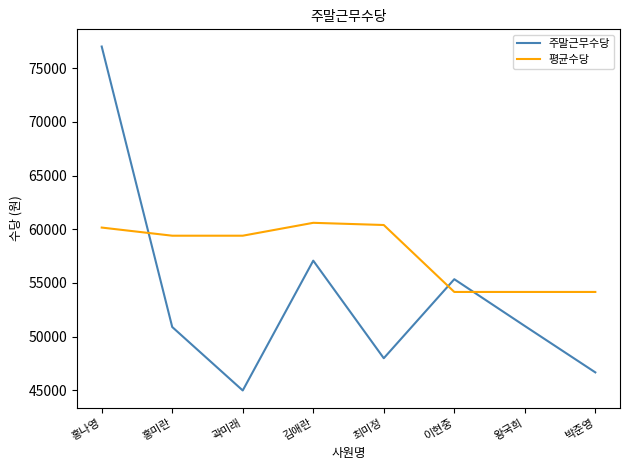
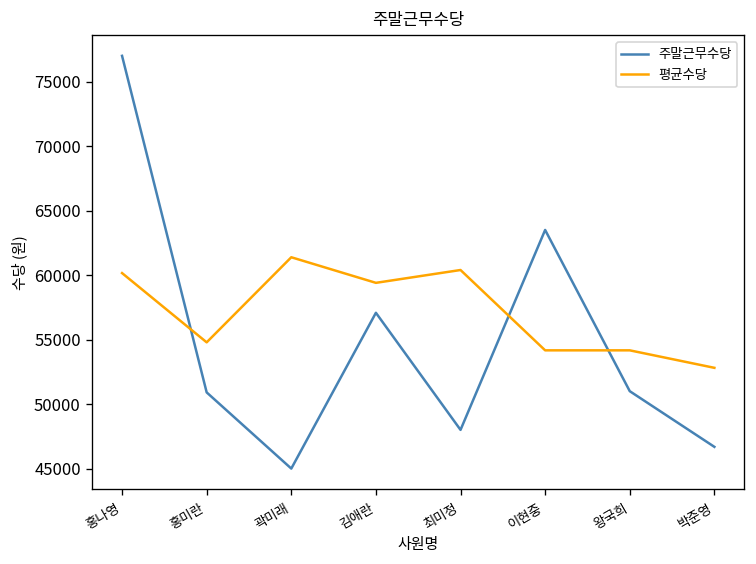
평균수당, 홍미란: 59400 -> 54800
평균수당, 곽미래: 59400 -> 61400
평균수당, 김애란: 60600 -> 59400
주말근무수당, 이현중: 55400 -> 63500
평균수당, 박준영: 54200 -> 52800
